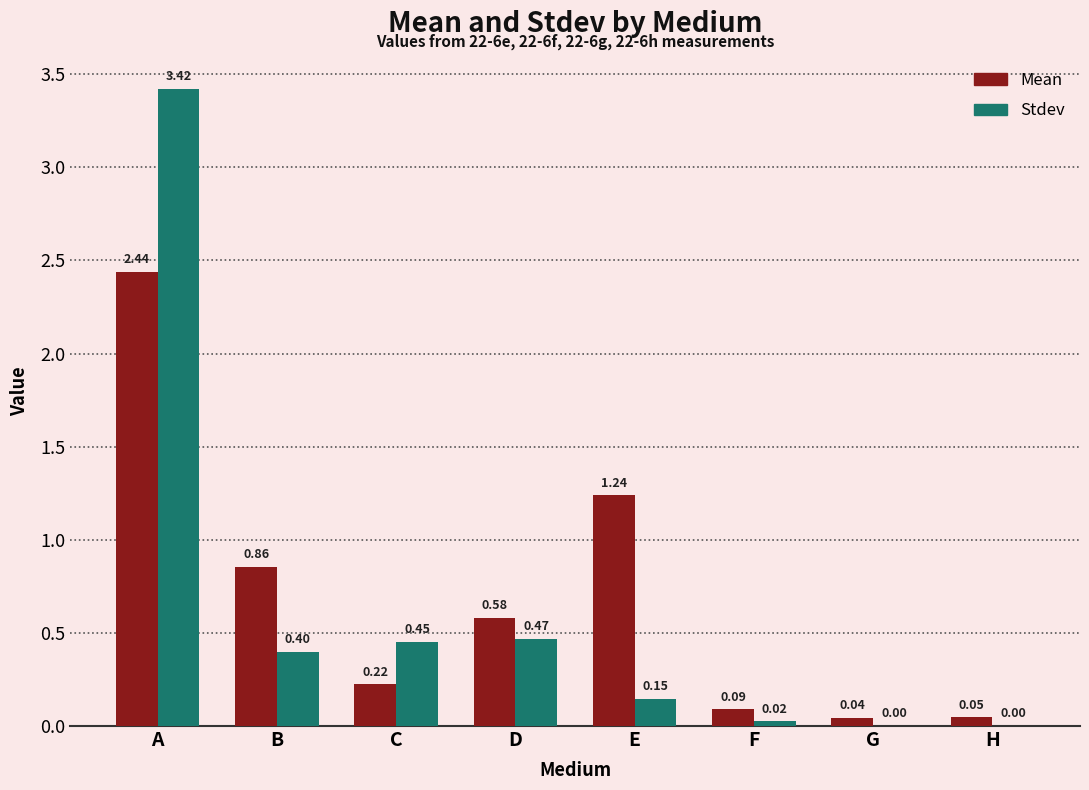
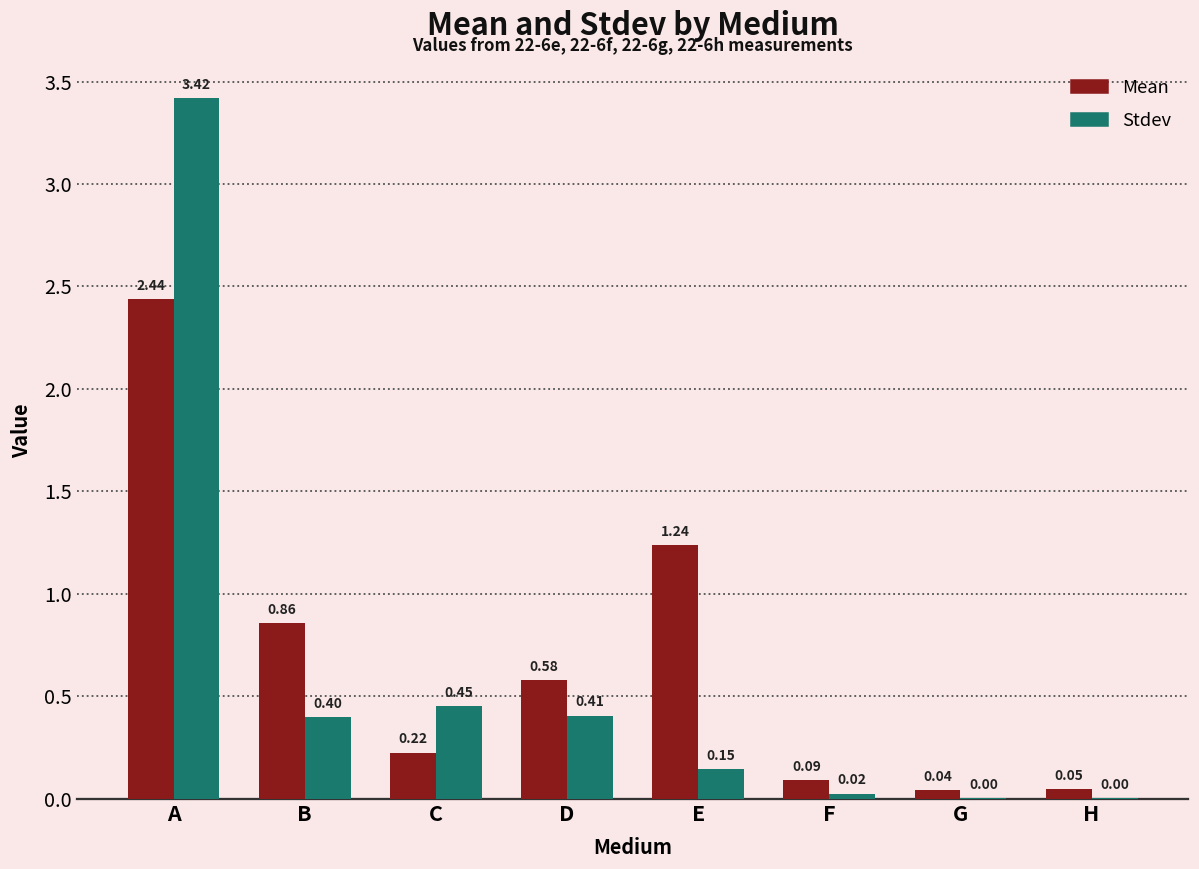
Stdev, D: 0.47 -> 0.41
